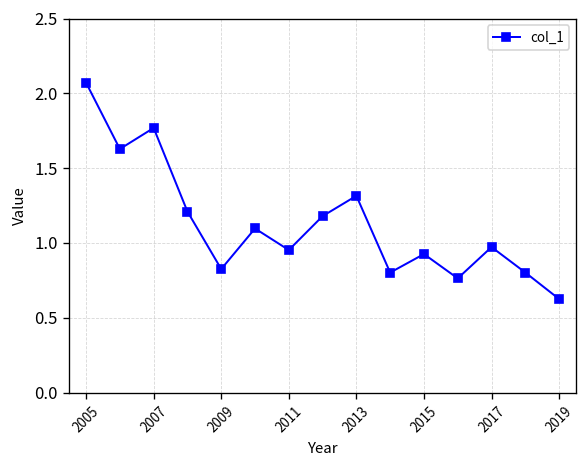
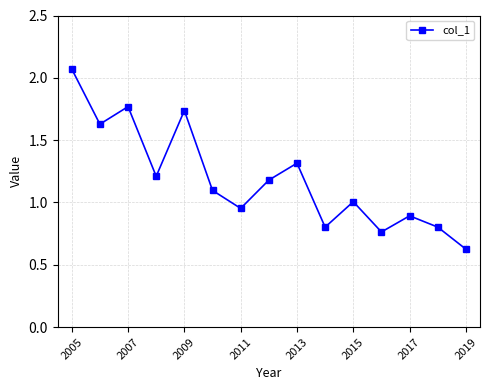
2009: 0.83 -> 1.74
2015: 0.93 -> 1.01
2017: 0.97 -> 0.89
